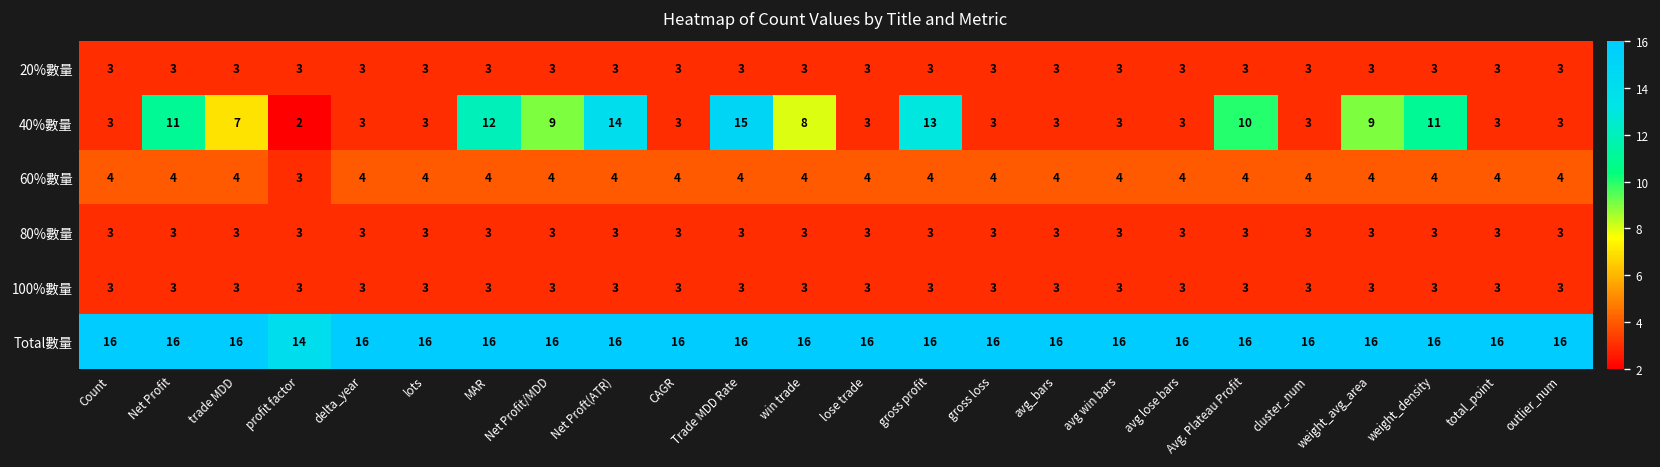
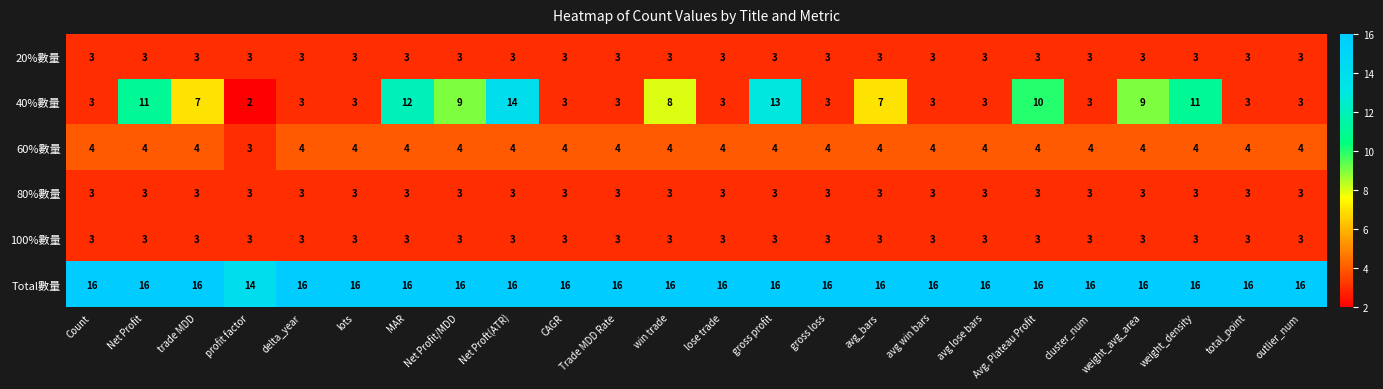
40%數量, Trade MDD Rate: 15 -> 3
40%數量, avg_bars: 3 -> 7
